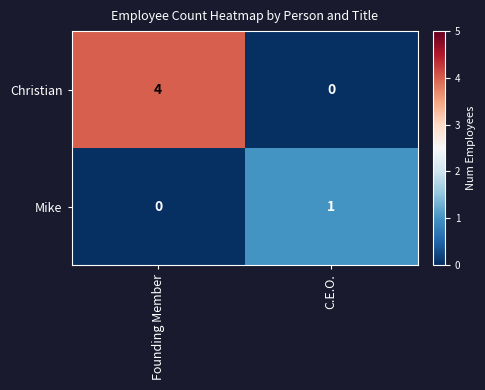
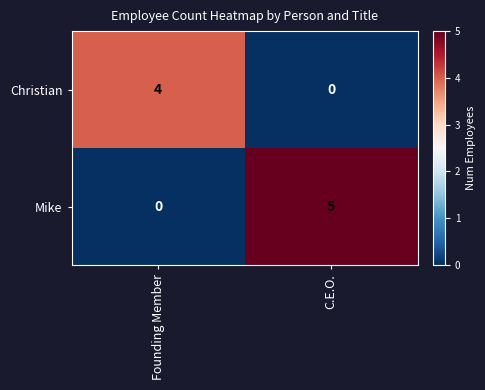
Mike, C.E.O.: 1 -> 5
